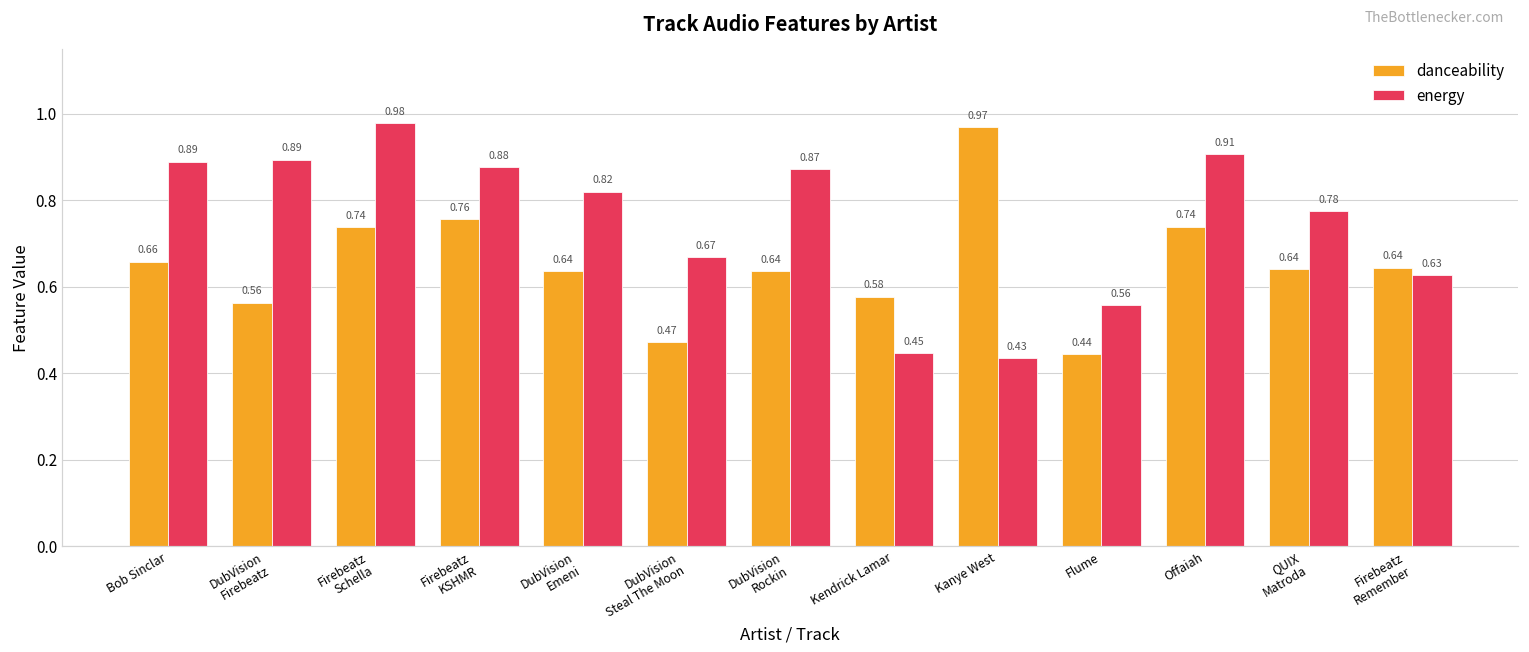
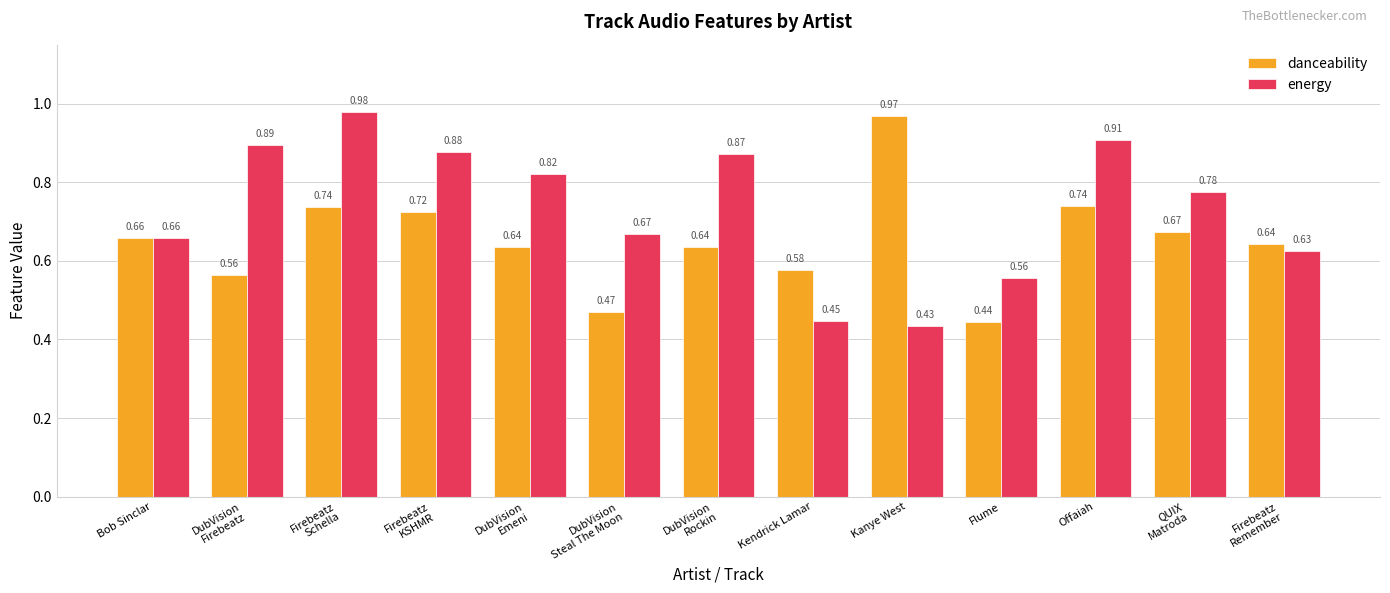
energy, Bob Sinclar: 0.89 -> 0.66
danceability, Firebeatz KSHMR: 0.76 -> 0.72
danceability, QUIX Matroda: 0.64 -> 0.67
